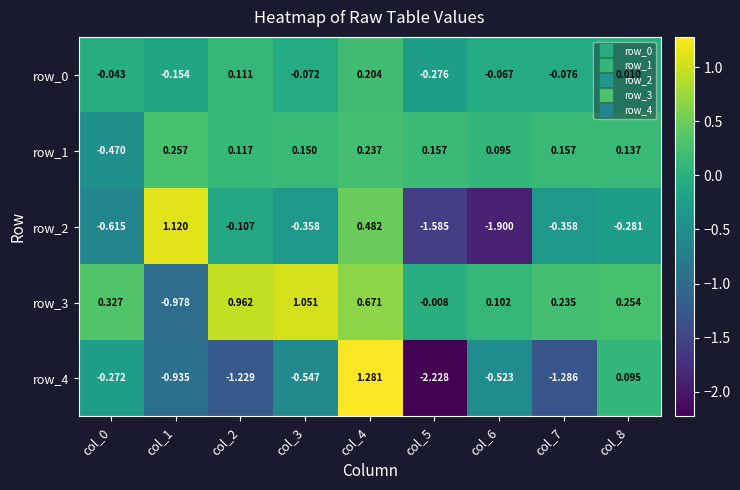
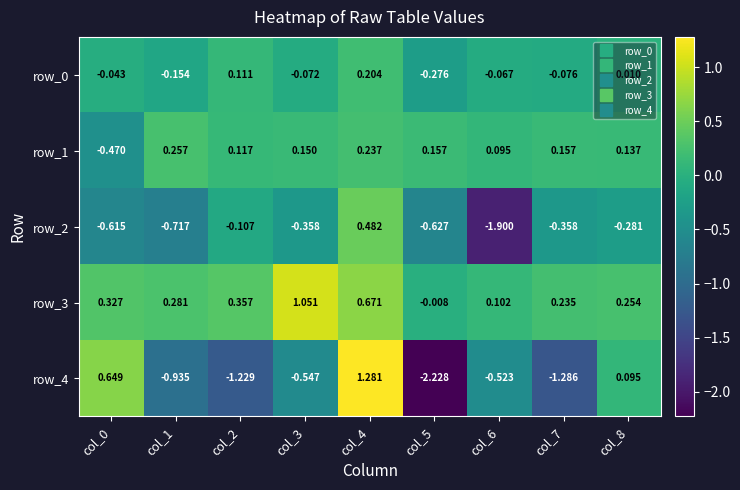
row_2, col_1: 1.120 -> -0.717
row_2, col_5: -1.585 -> -0.627
row_3, col_1: -0.978 -> 0.281
row_3, col_2: 0.962 -> 0.357
row_4, col_0: -0.272 -> 0.649
